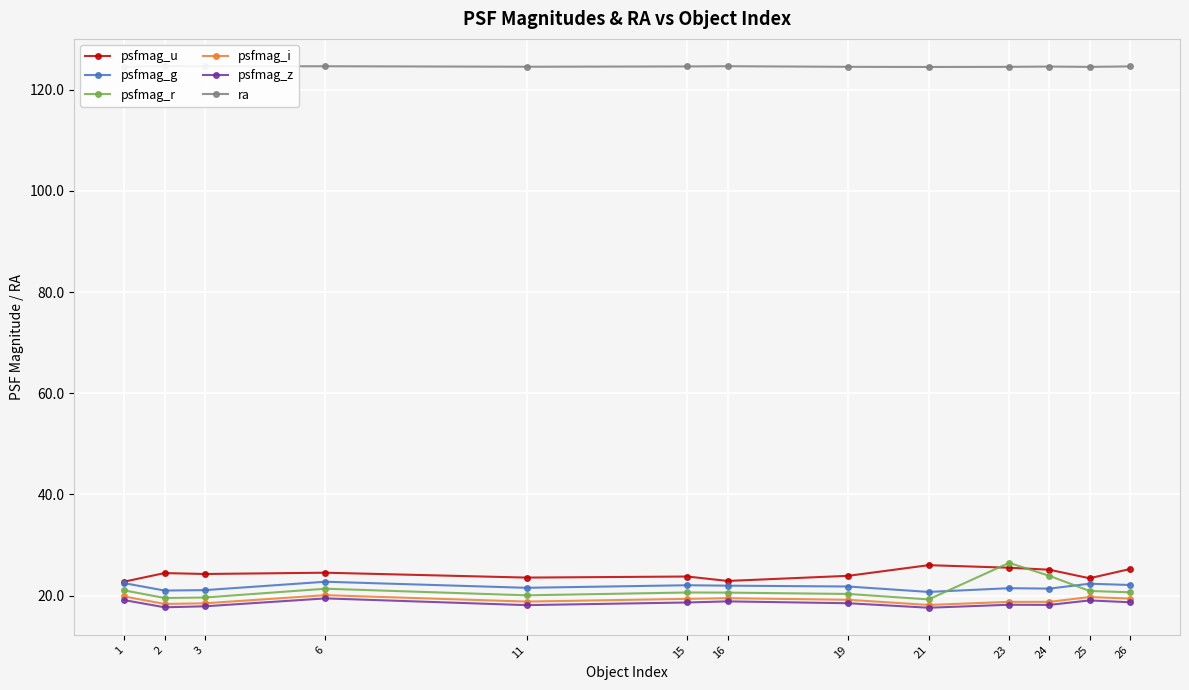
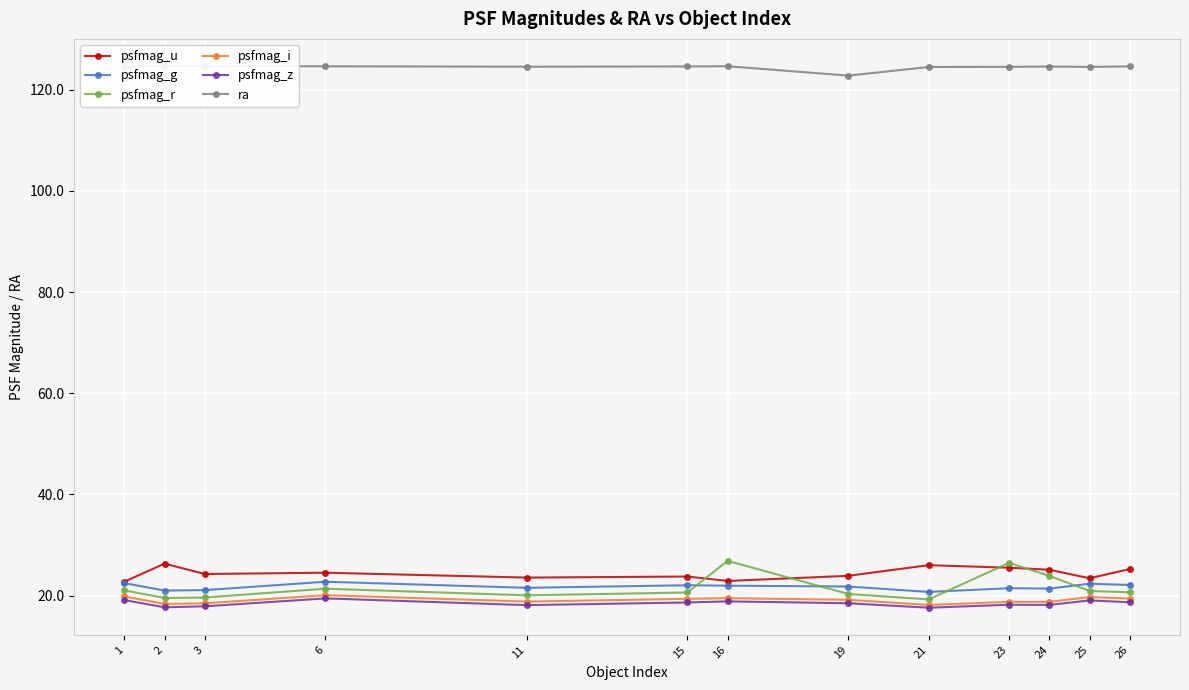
psfmag_u, 2: 24 -> 26
psfmag_r, 16: 21 -> 27
ra, 19: 125 -> 123
